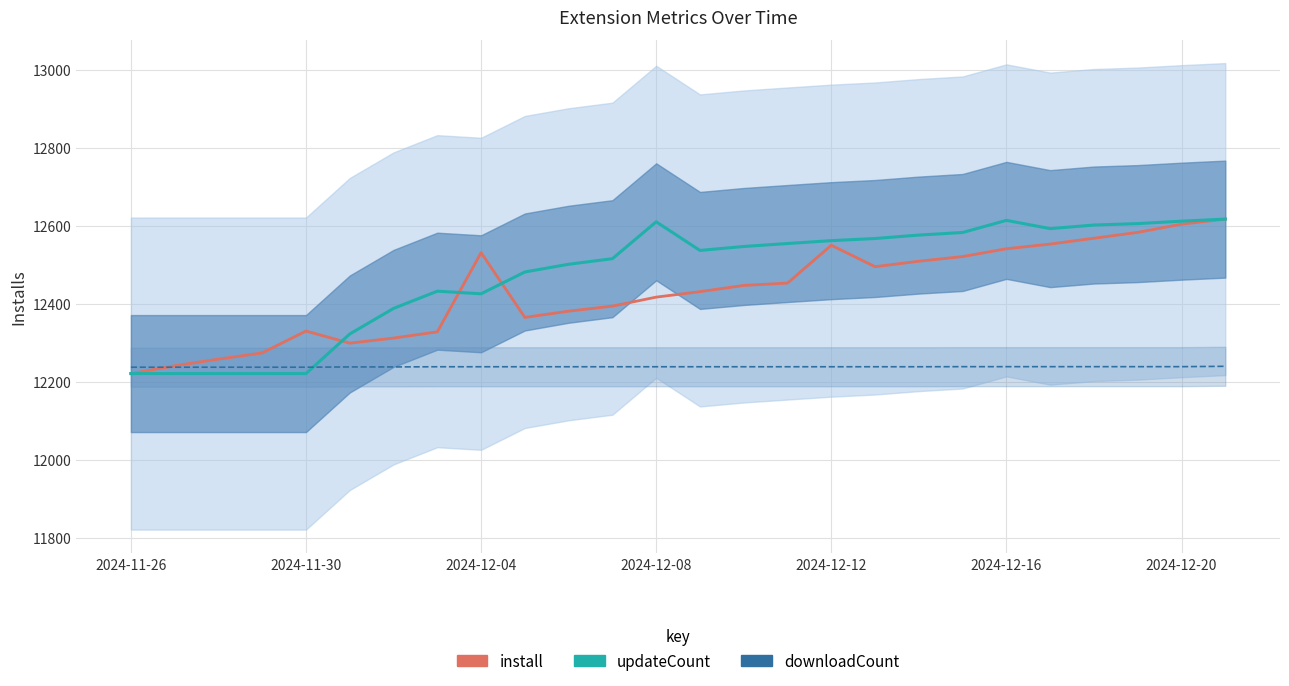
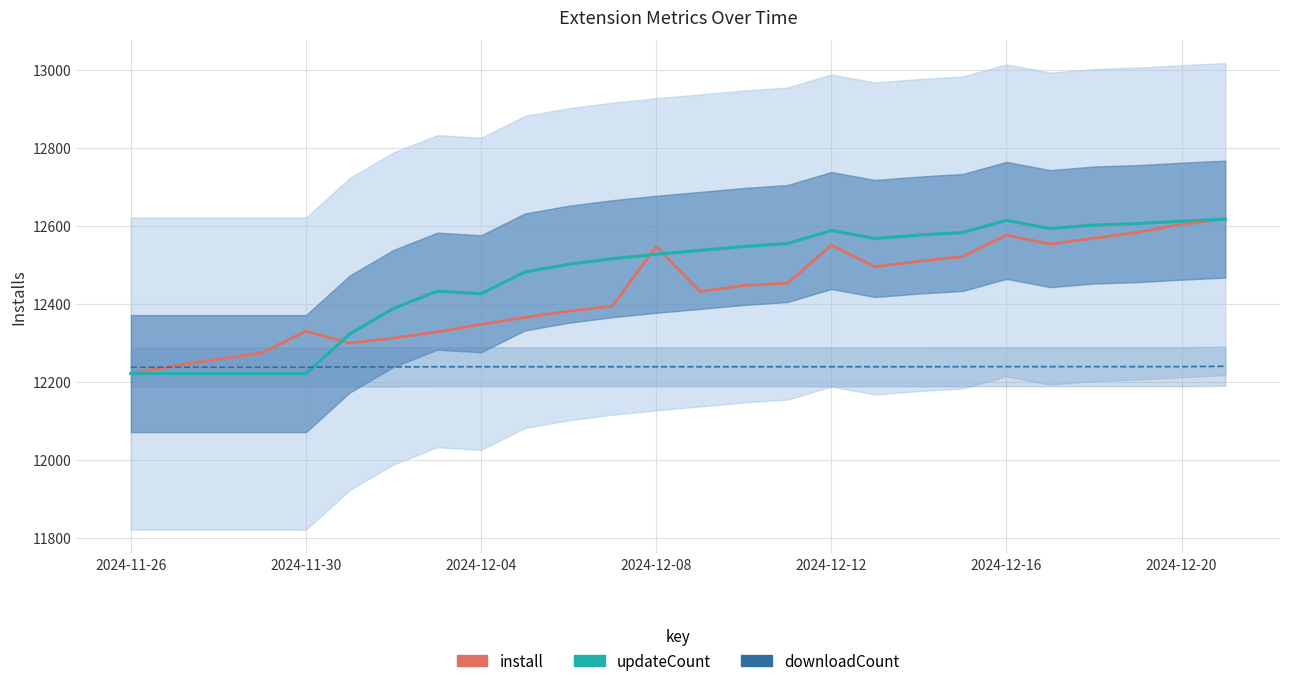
install, 2024-12-04: 12530 -> 12350
install, 2024-12-08: 12420 -> 12550
updateCount, 2024-12-08: 12610 -> 12530
updateCount, 2024-12-12: 12560 -> 12590
install, 2024-12-16: 12540 -> 12580
